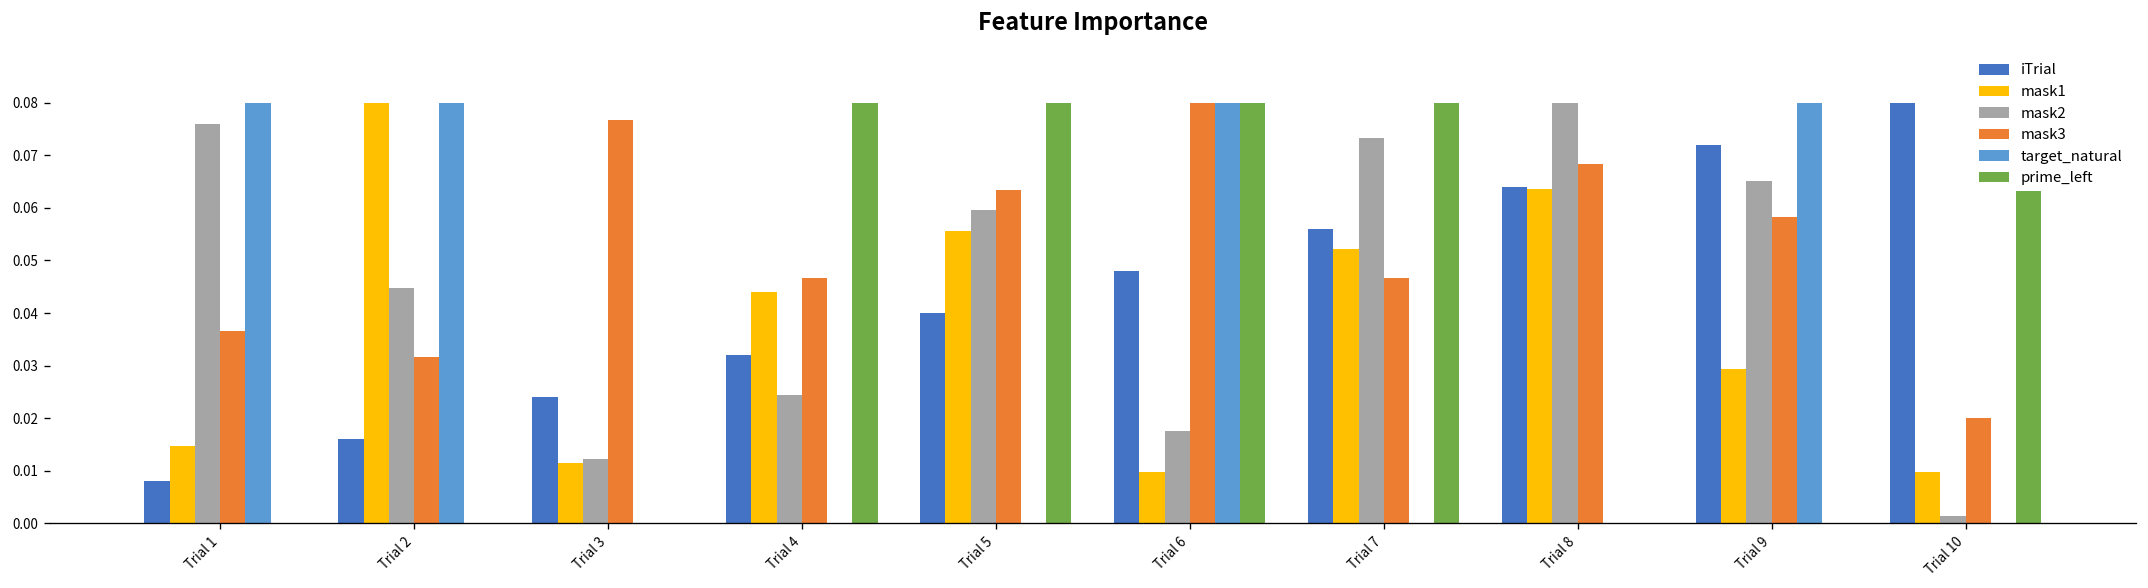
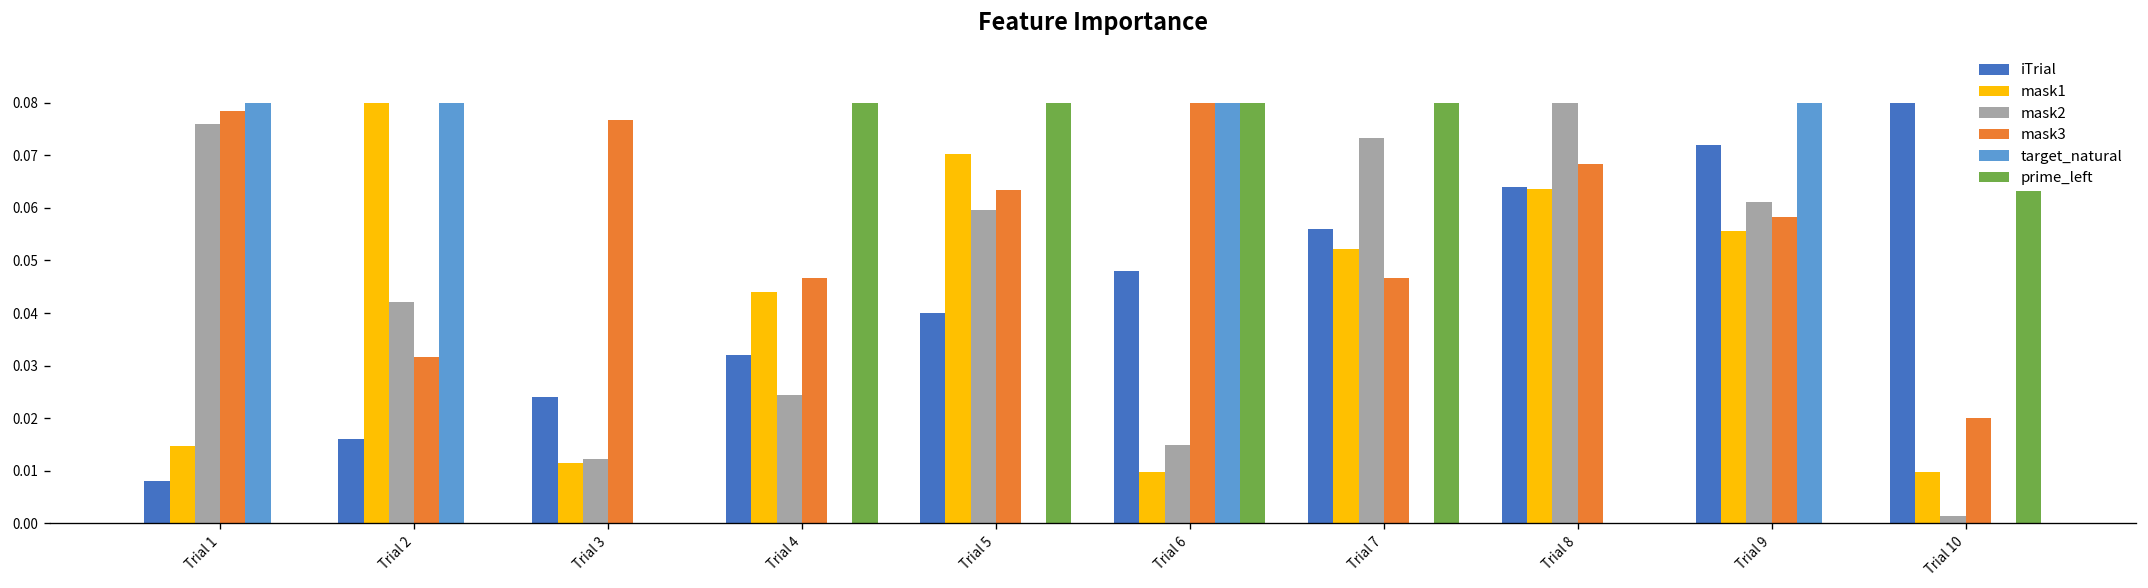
mask3, Trial 1: 0.037 -> 0.078
mask2, Trial 2: 0.045 -> 0.042
mask1, Trial 5: 0.056 -> 0.070
mask2, Trial 6: 0.018 -> 0.015
mask1, Trial 9: 0.029 -> 0.056
mask2, Trial 9: 0.065 -> 0.061
